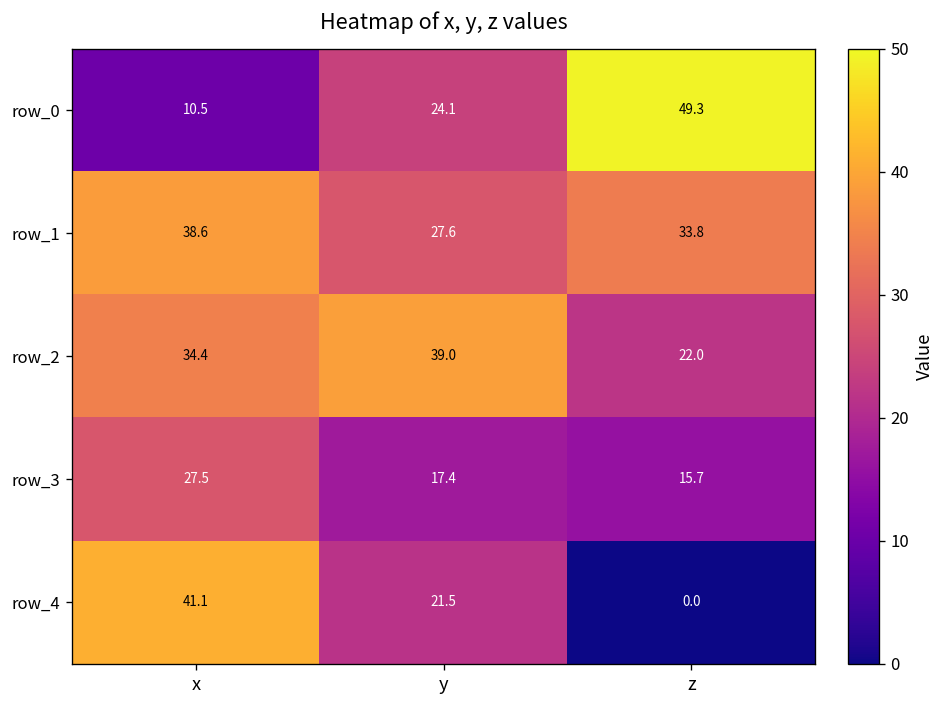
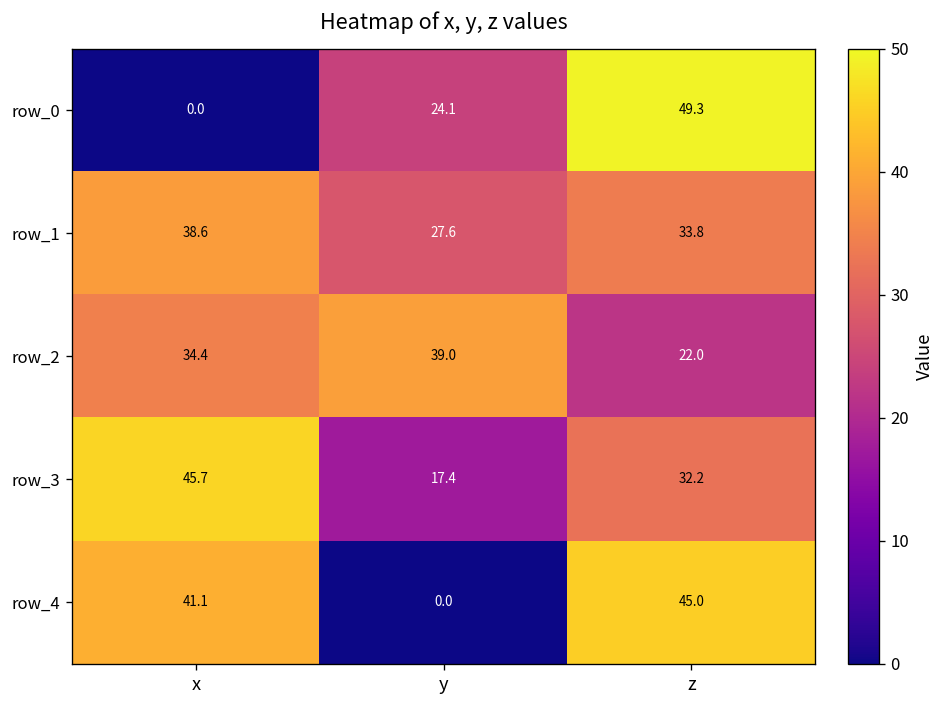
row_0, x: 10.5 -> 0.0
row_3, x: 27.5 -> 45.7
row_3, z: 15.7 -> 32.2
row_4, y: 21.5 -> 0.0
row_4, z: 0.0 -> 45.0
